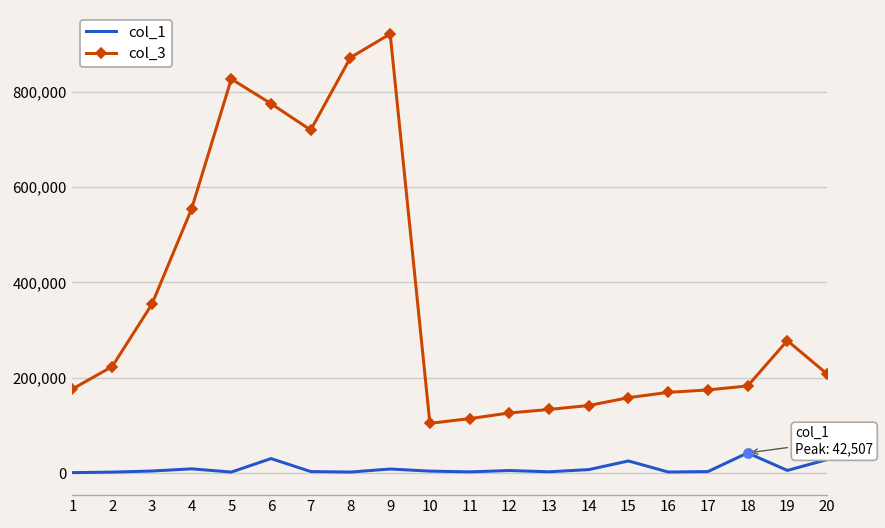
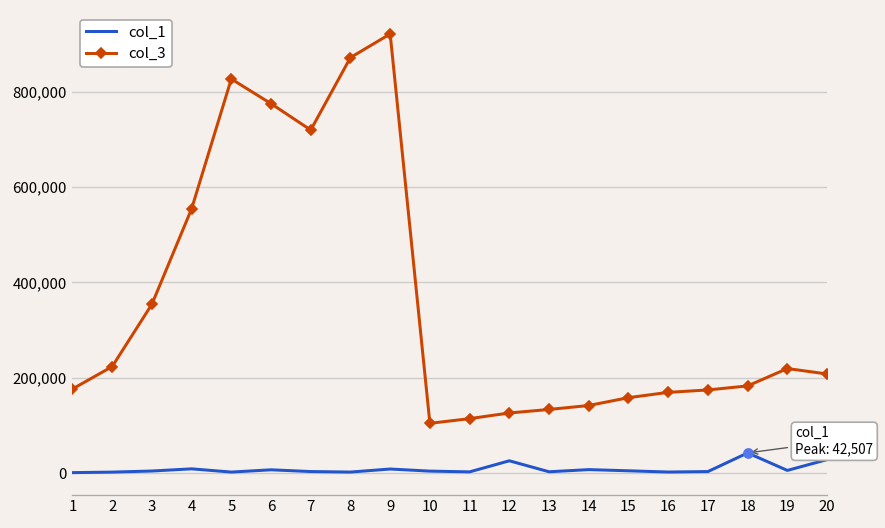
col_1, 6: 30,000 -> 10,000
col_1, 12: 10,000 -> 30,000
col_1, 15: 30,000 -> 10,000
col_3, 19: 280,000 -> 220,000
